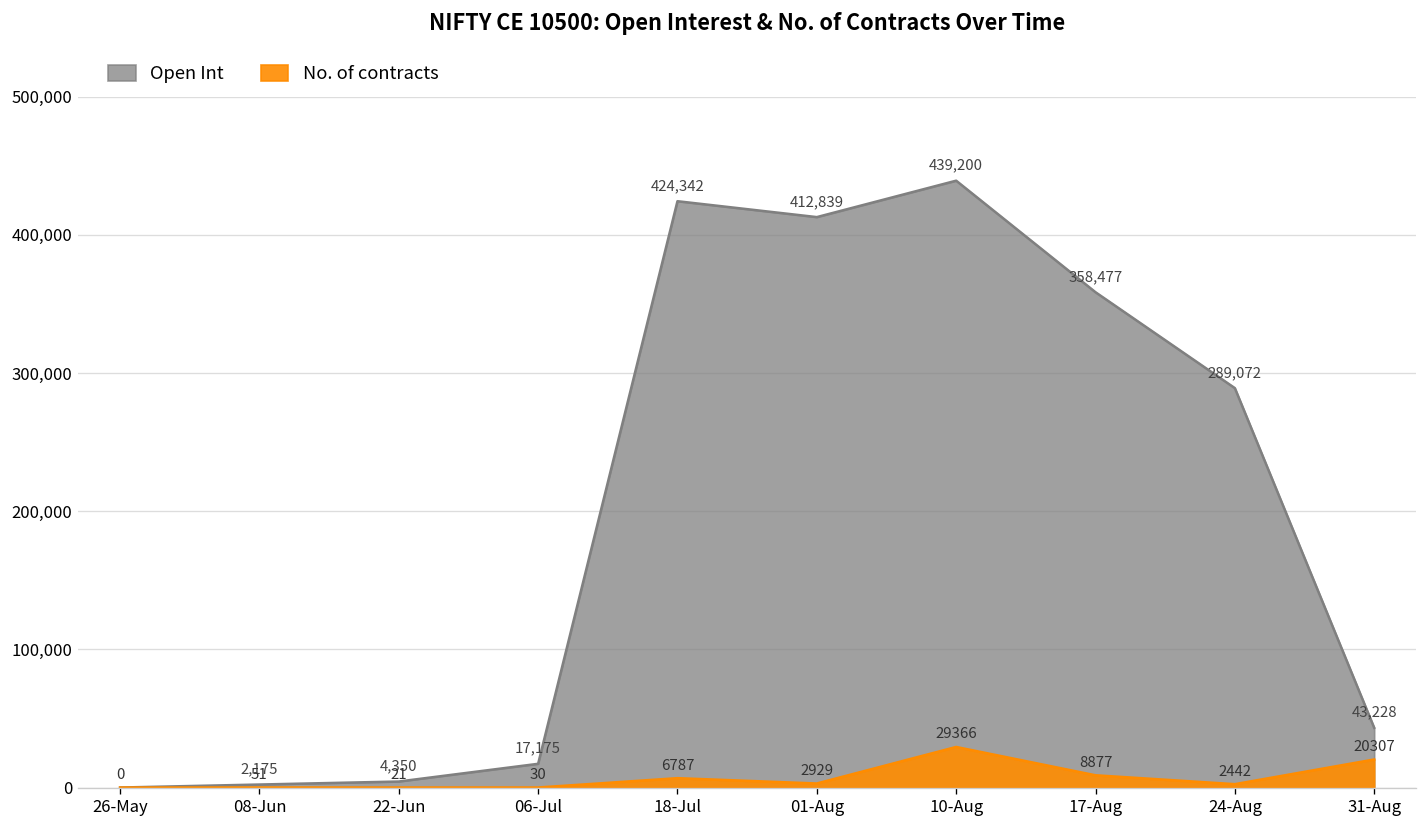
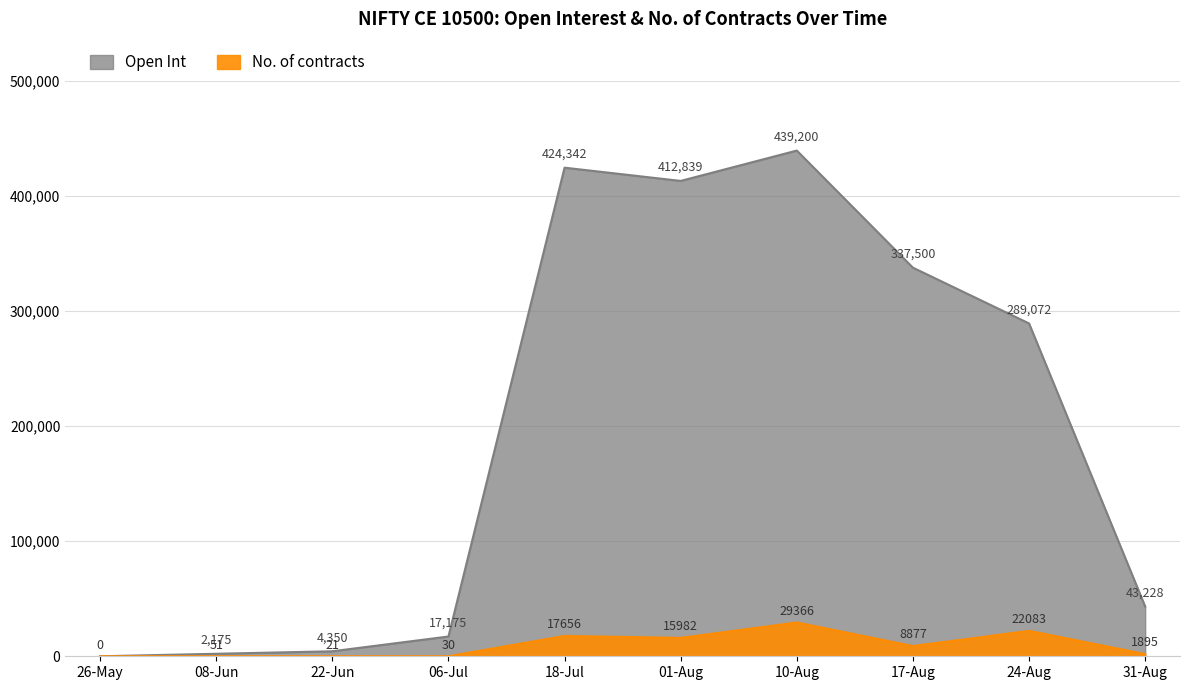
No. of contracts, 18-Jul: 6787 -> 17656
No. of contracts, 01-Aug: 2929 -> 15982
Open Int, 17-Aug: 358,477 -> 337,500
No. of contracts, 24-Aug: 2442 -> 22083
No. of contracts, 31-Aug: 20307 -> 1895
